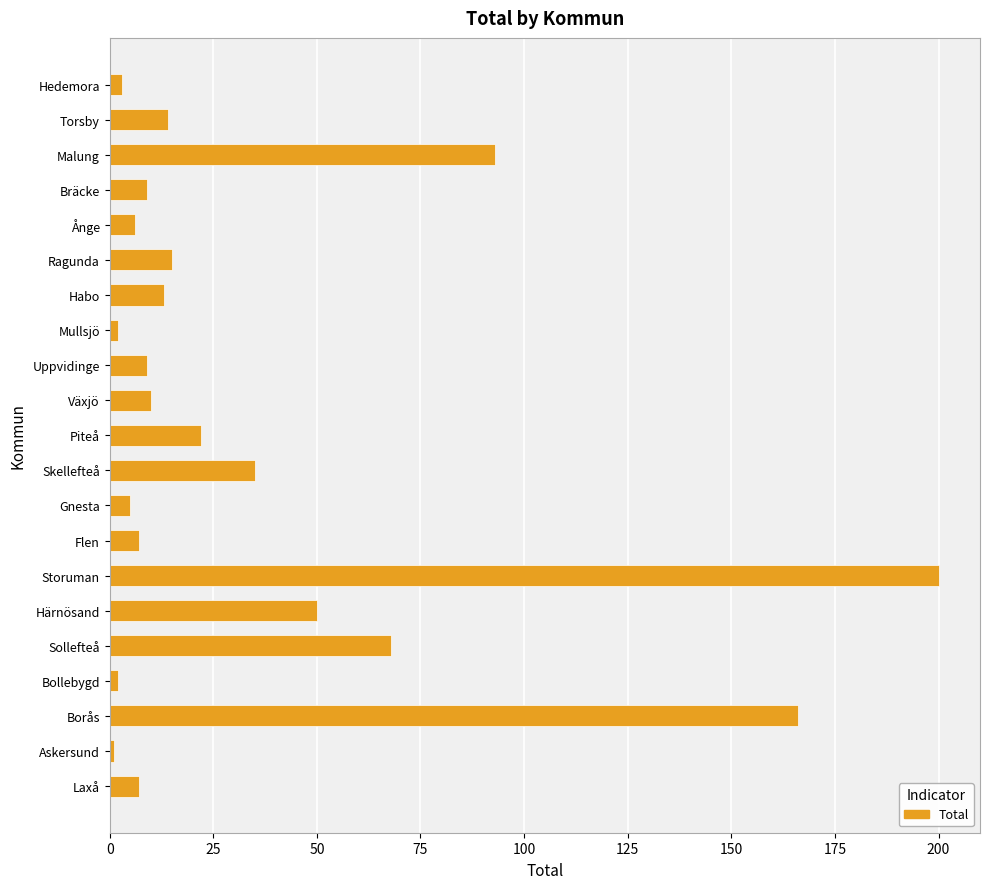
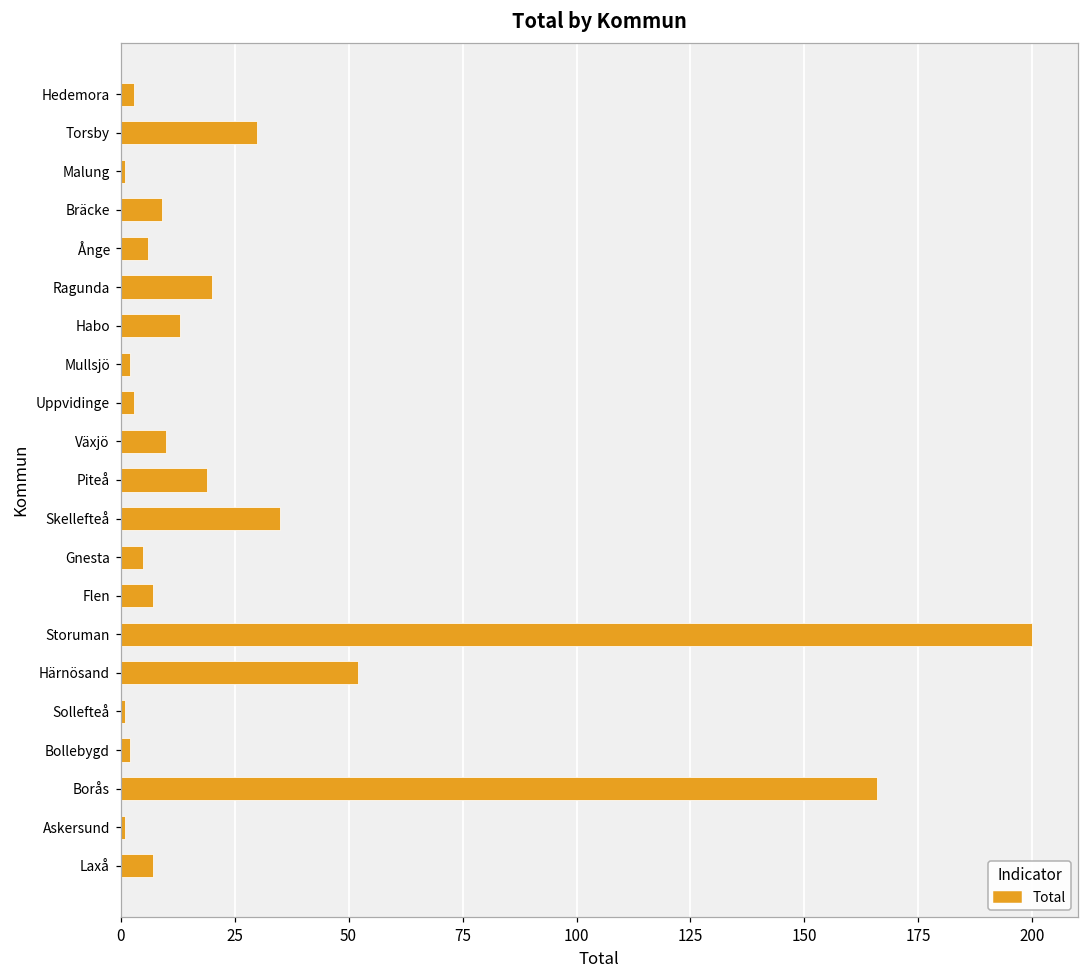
Torsby: 14 -> 30
Malung: 93 -> 1
Ragunda: 15 -> 20
Uppvidinge: 9 -> 3
Piteå: 22 -> 19
Härnösand: 50 -> 52
Sollefteå: 68 -> 1
